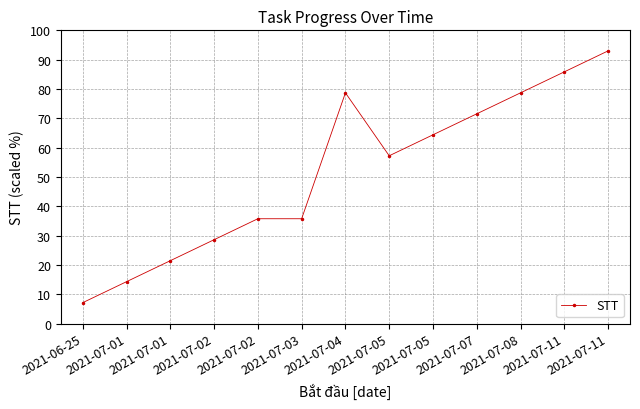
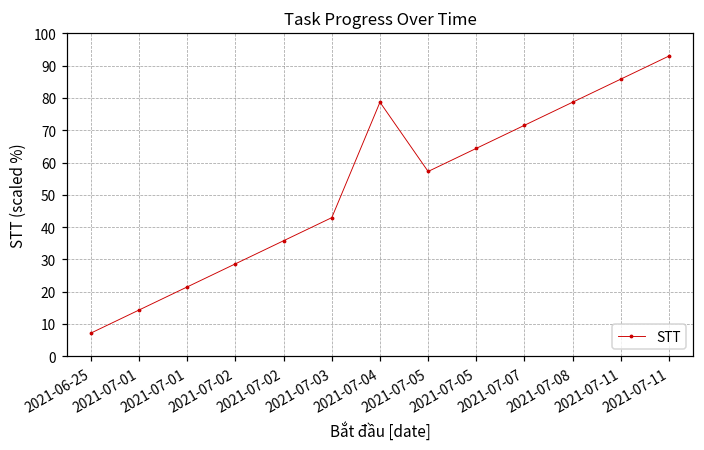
2021-07-03: 36 -> 43
